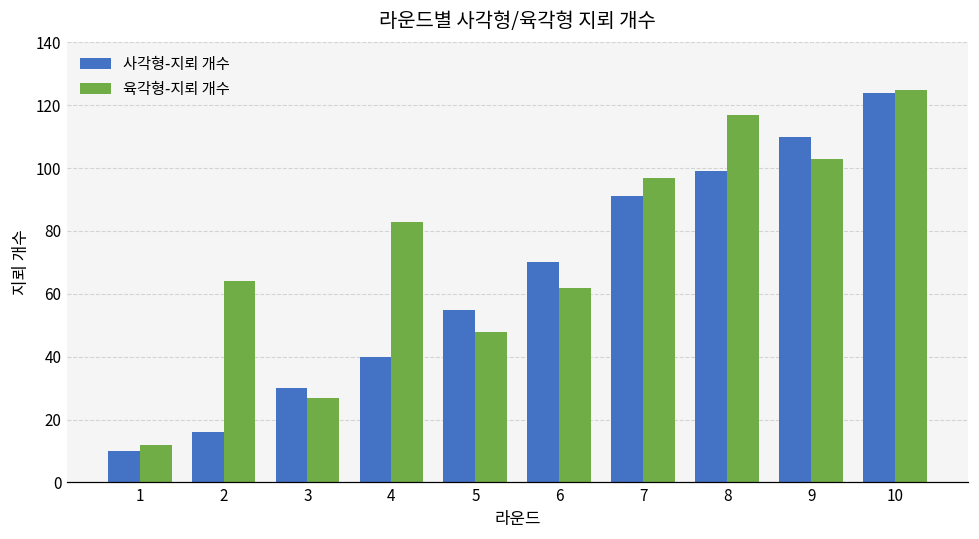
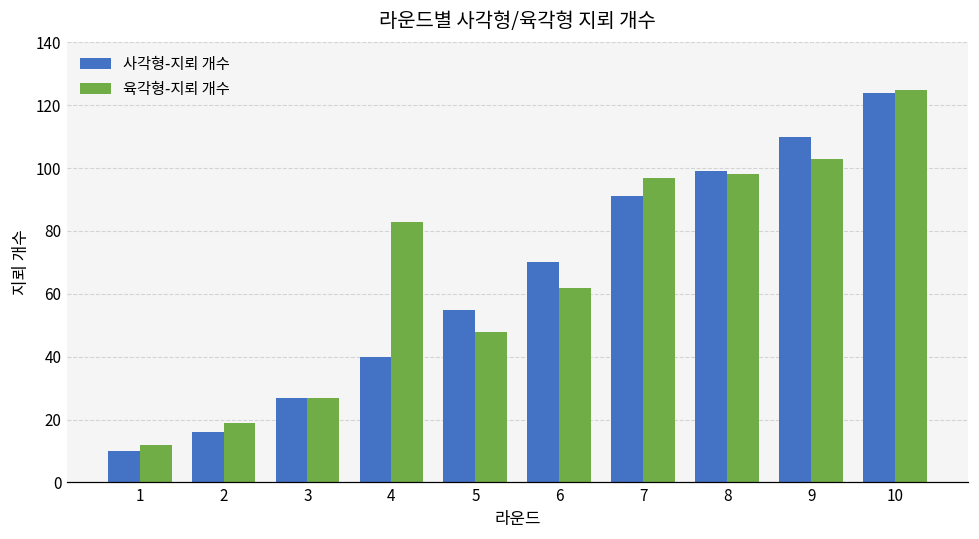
육각형-지뢰 개수, 2: 64 -> 19
사각형-지뢰 개수, 3: 30 -> 27
육각형-지뢰 개수, 8: 117 -> 98
